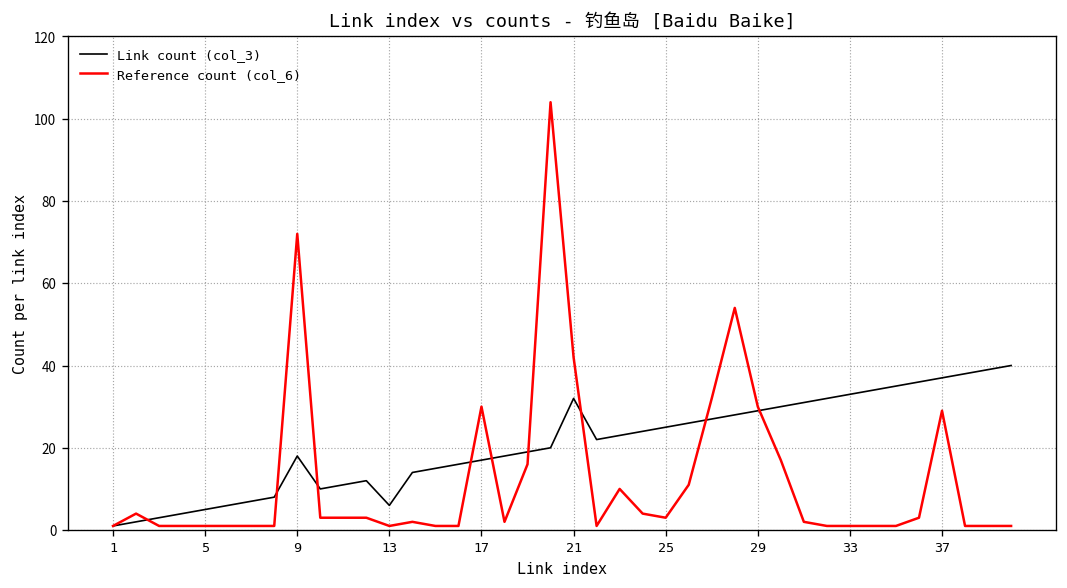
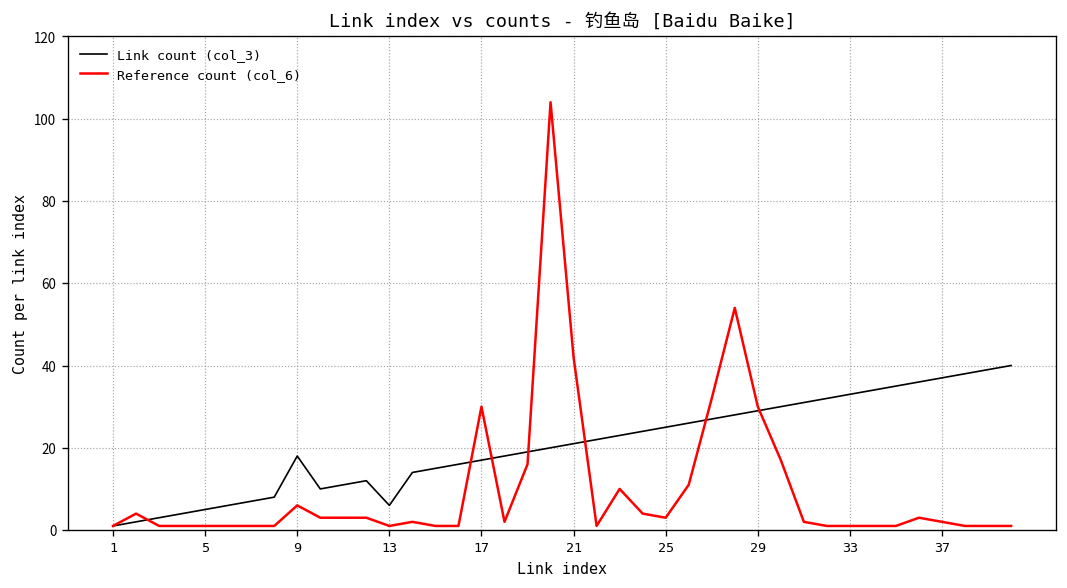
Reference count (col_6), 9: 72 -> 6
Link count (col_3), 21: 32 -> 21
Reference count (col_6), 37: 29 -> 2
